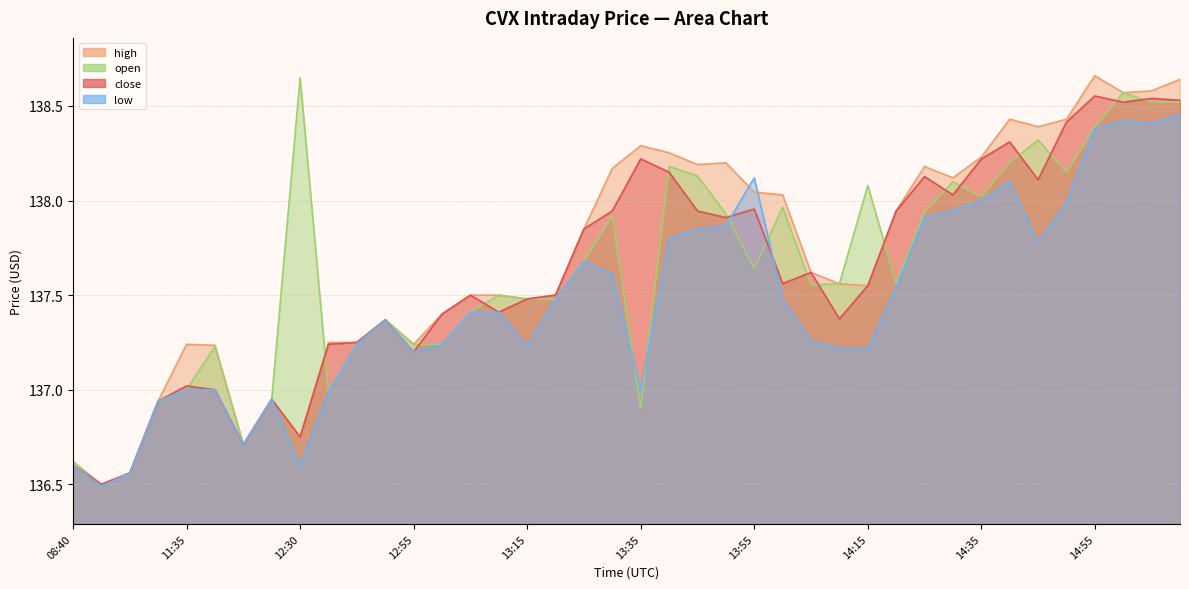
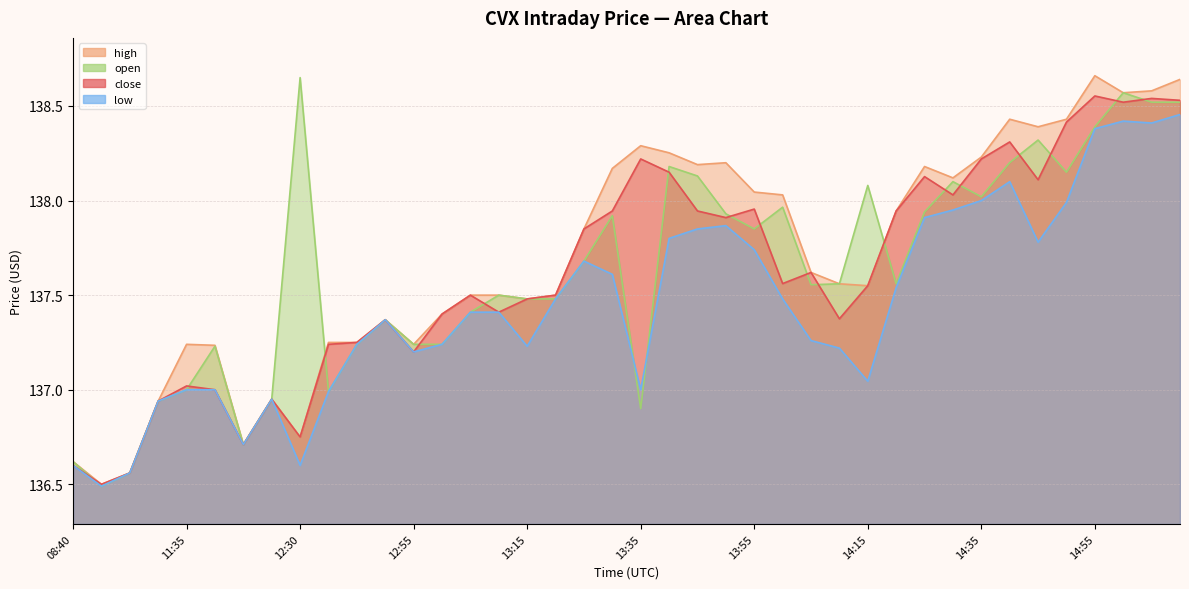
open, 13:55: 137.64 -> 137.85
low, 13:55: 138.12 -> 137.74
low, 14:15: 137.22 -> 137.05
